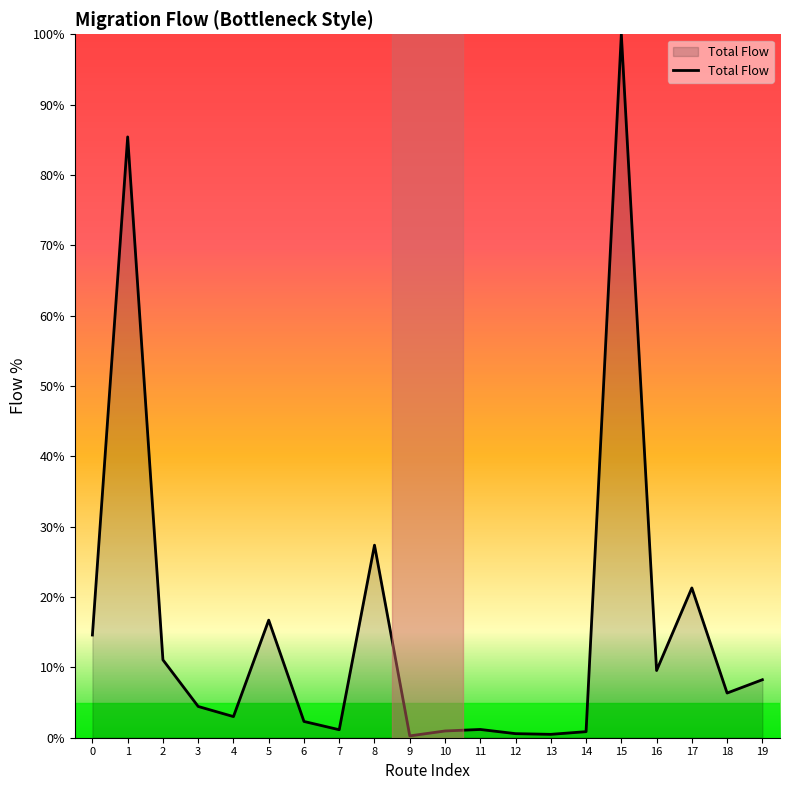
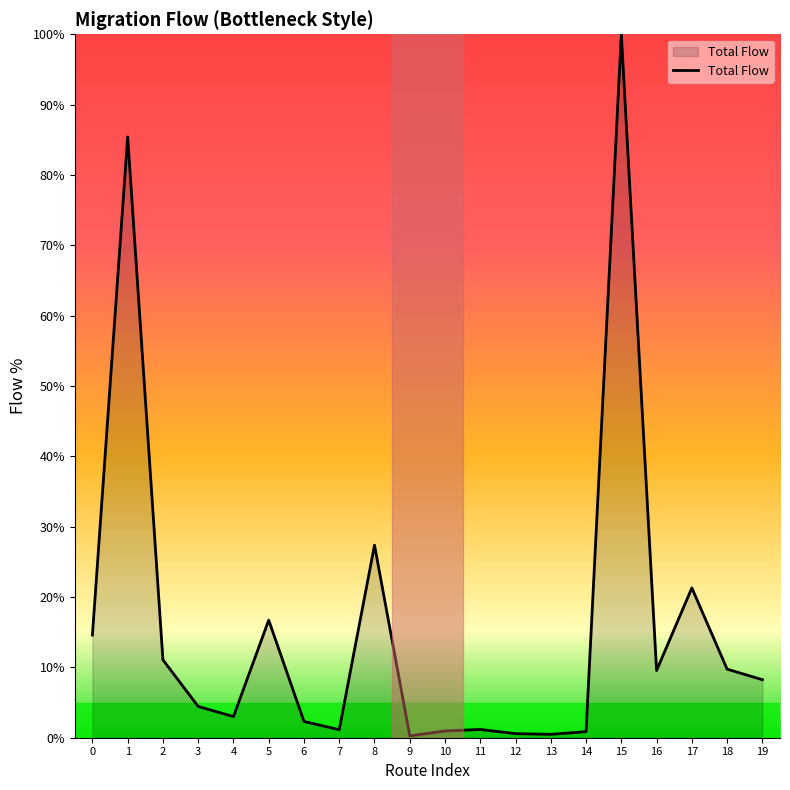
18: 6% -> 10%
